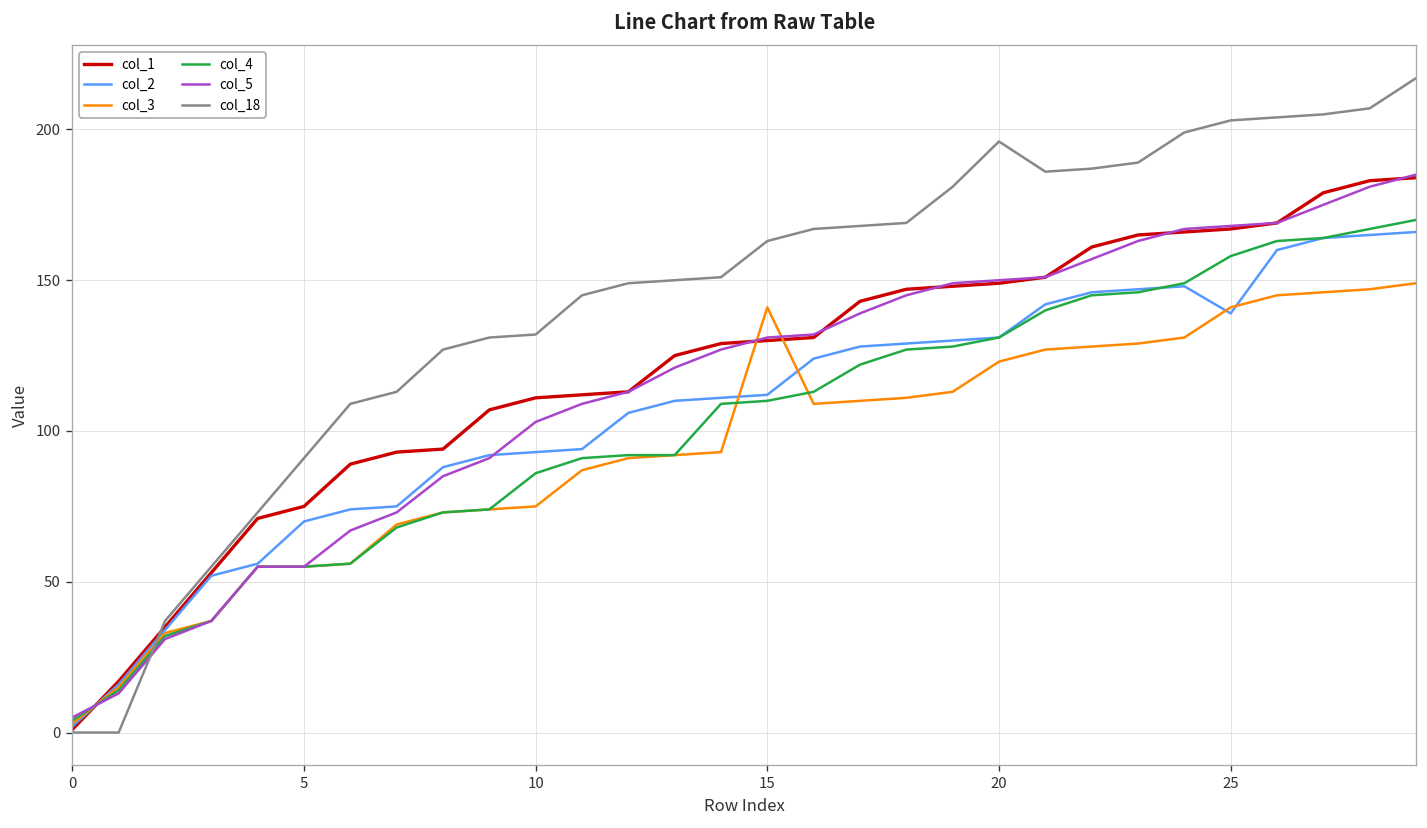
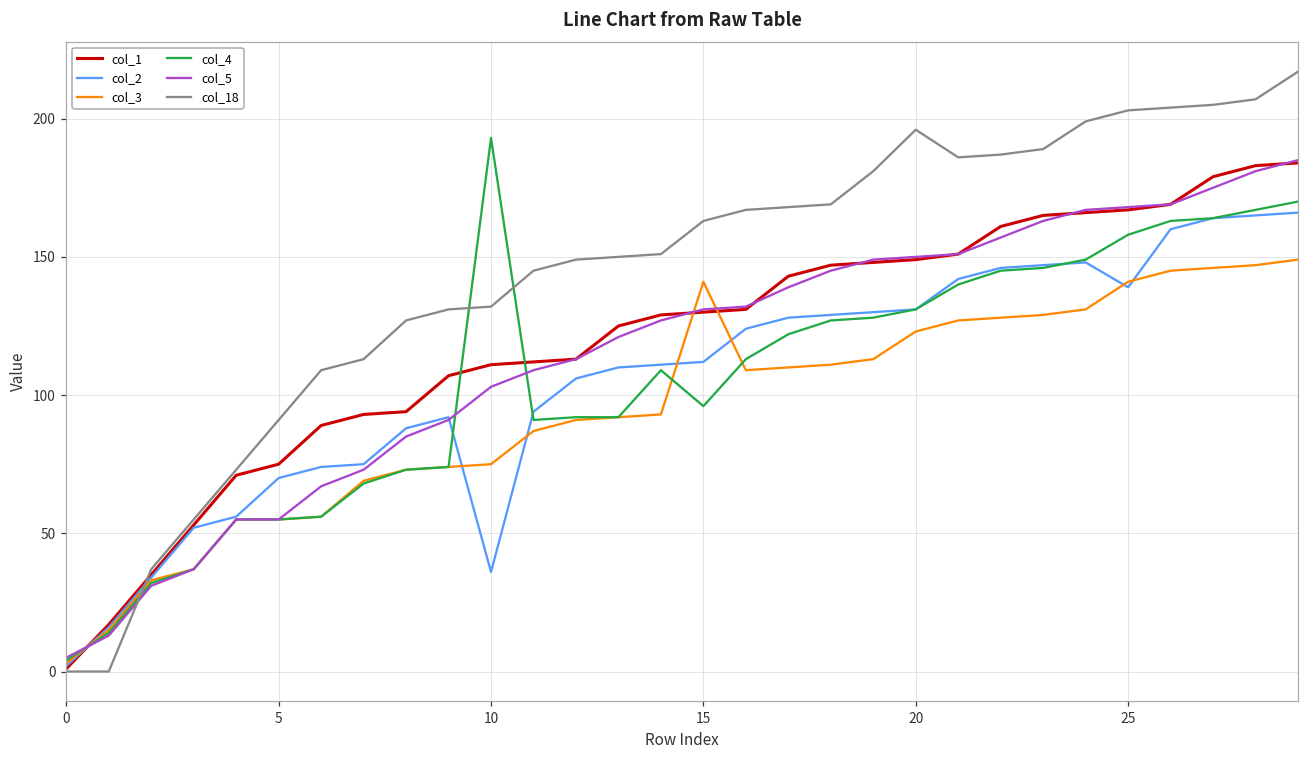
col_2, 10: 93 -> 36
col_4, 10: 86 -> 193
col_4, 15: 110 -> 96
